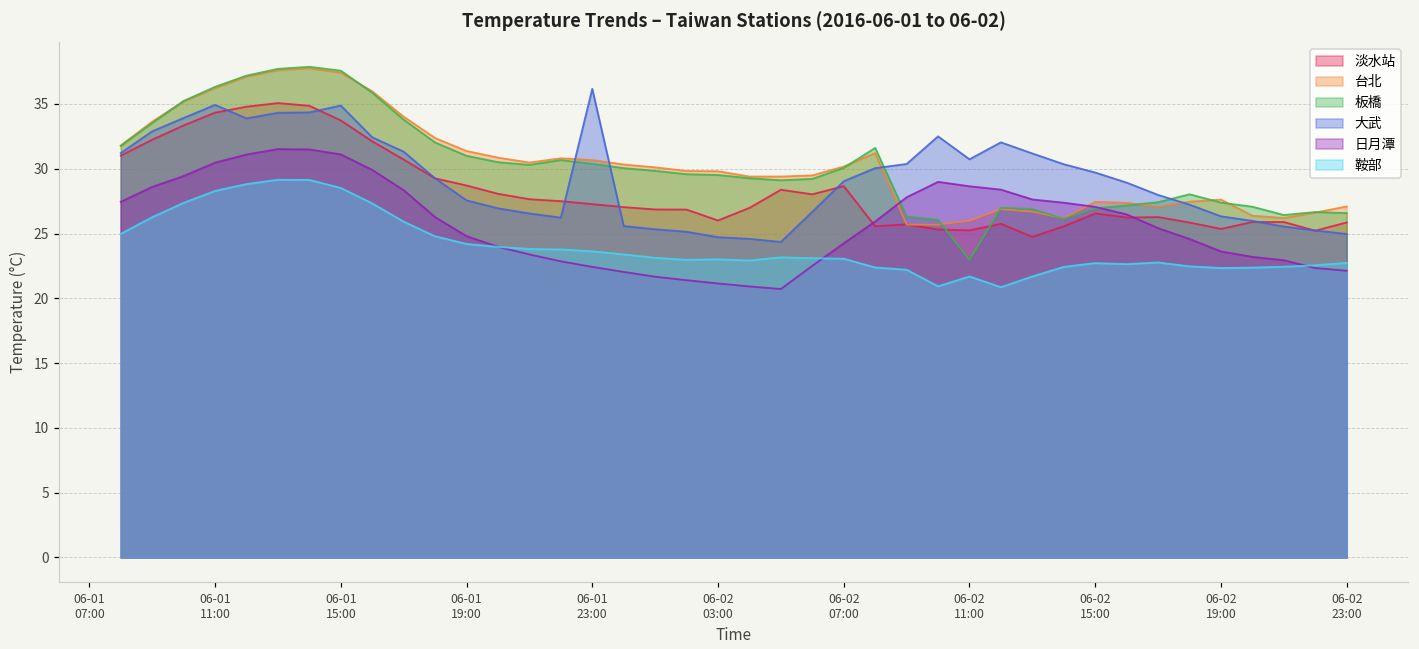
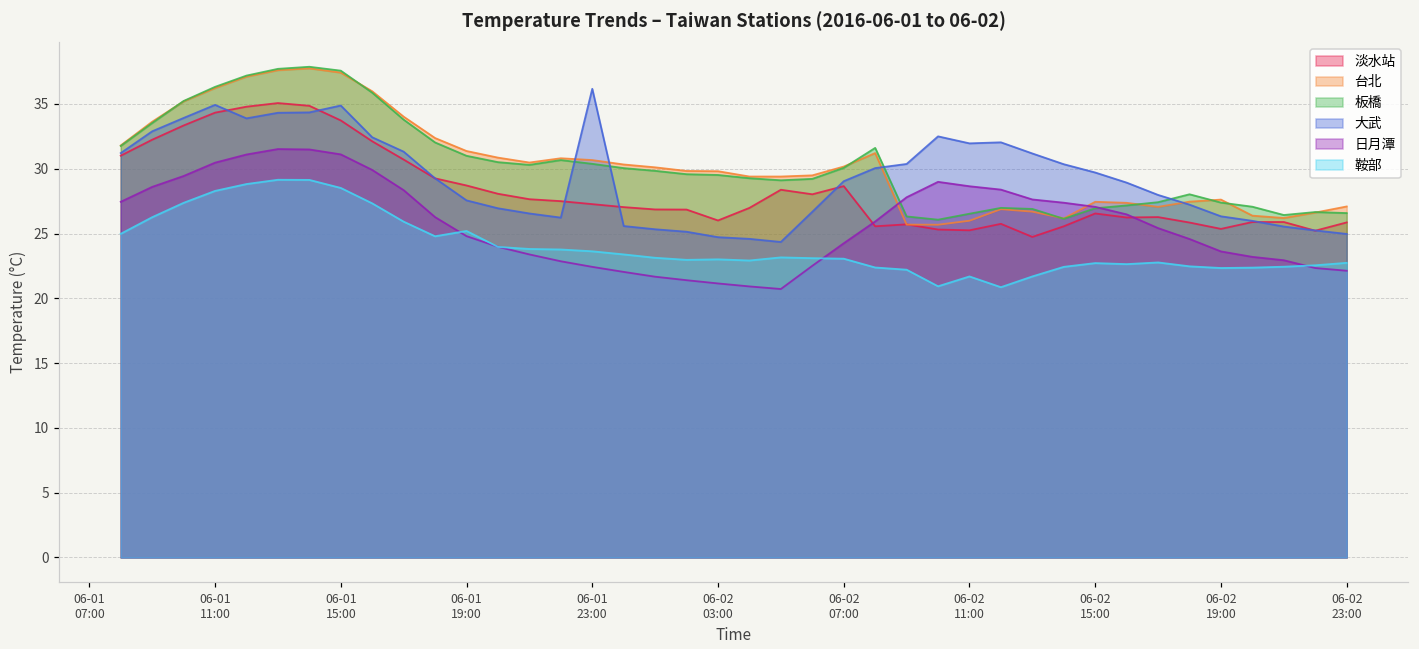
鞍部, 06-01 19:00: 24.2 -> 25.2
板橋, 06-02 11:00: 23.0 -> 26.5
大武, 06-02 11:00: 30.7 -> 32.0
